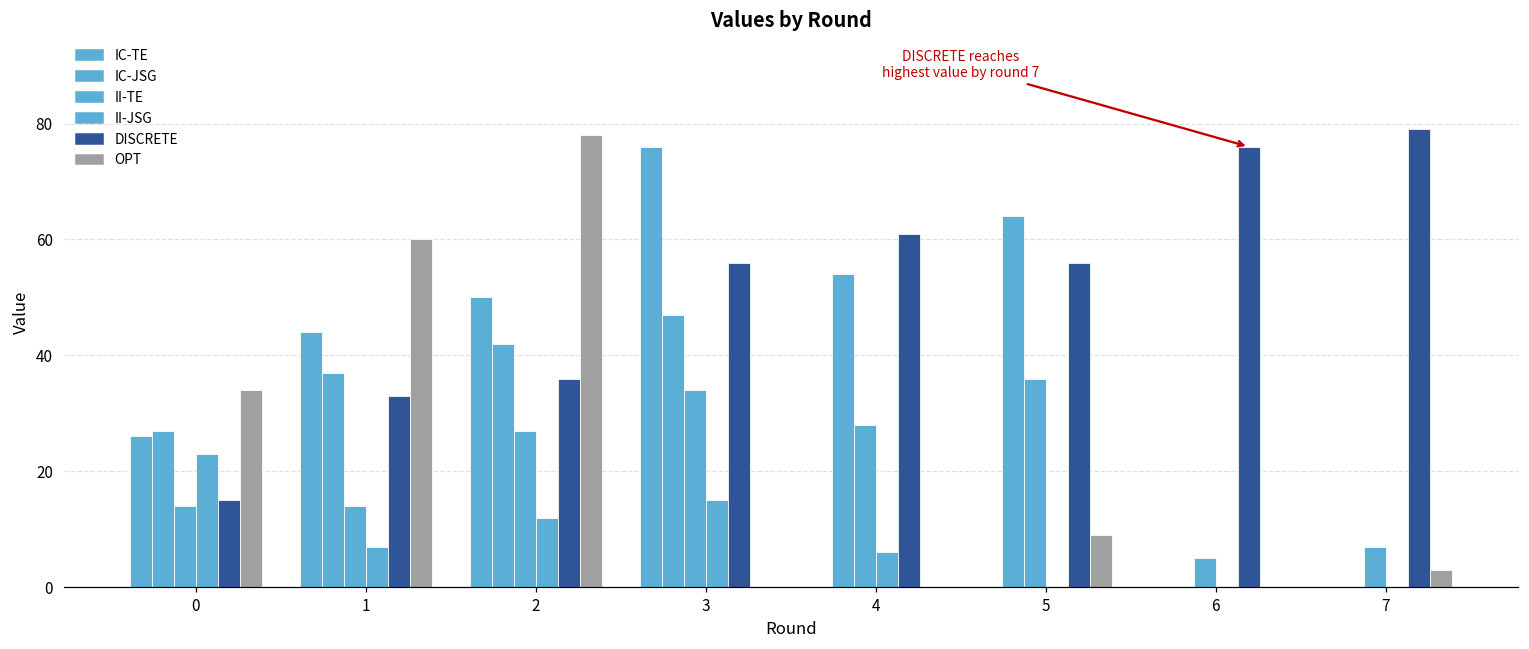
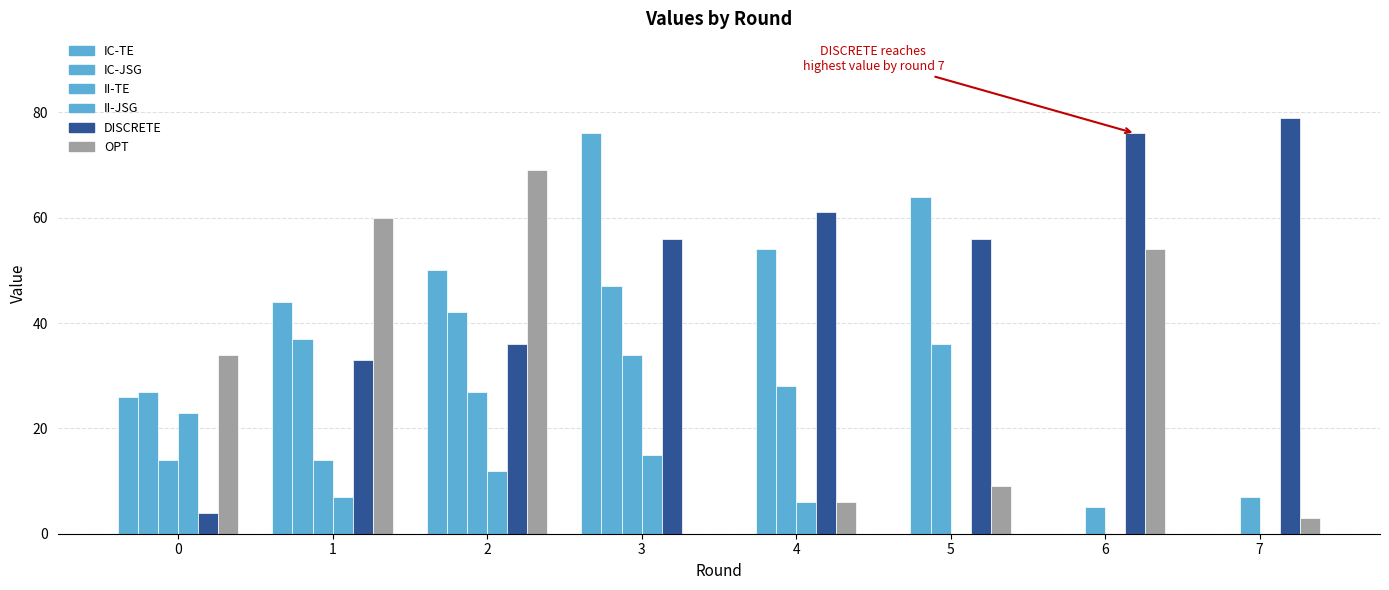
DISCRETE, 0: 15 -> 4
OPT, 2: 78 -> 69
OPT, 4: 0 -> 6
OPT, 6: 0 -> 54
